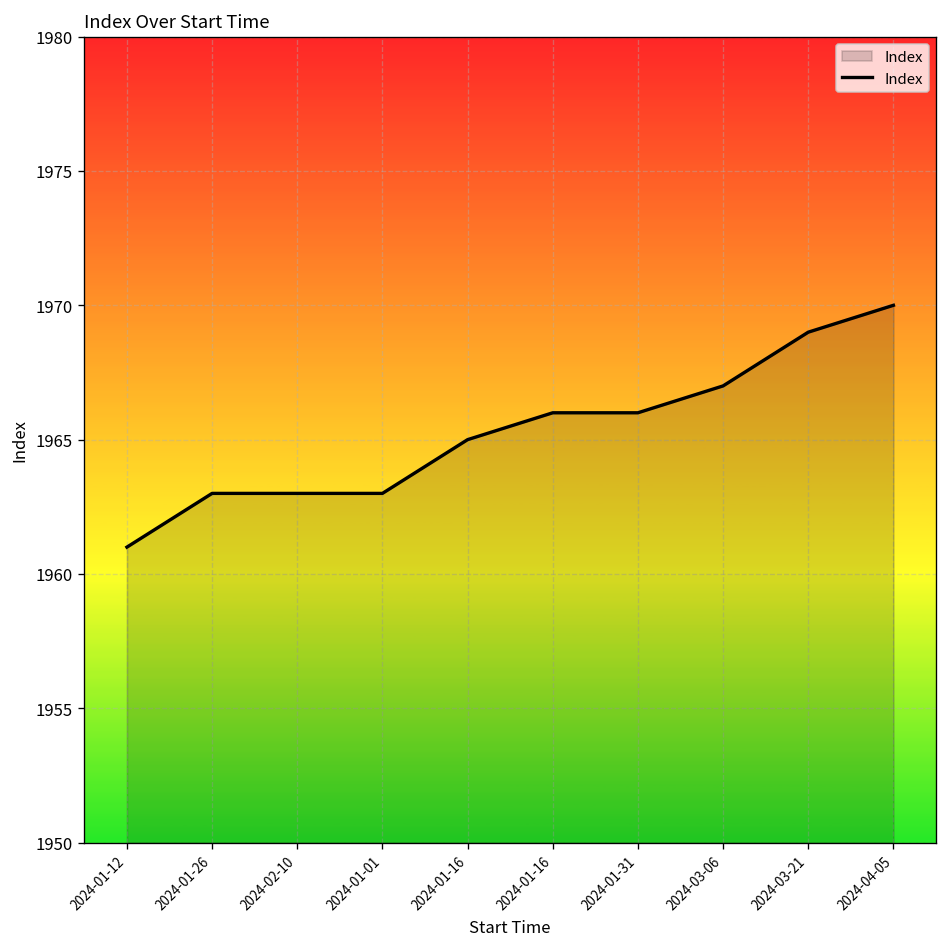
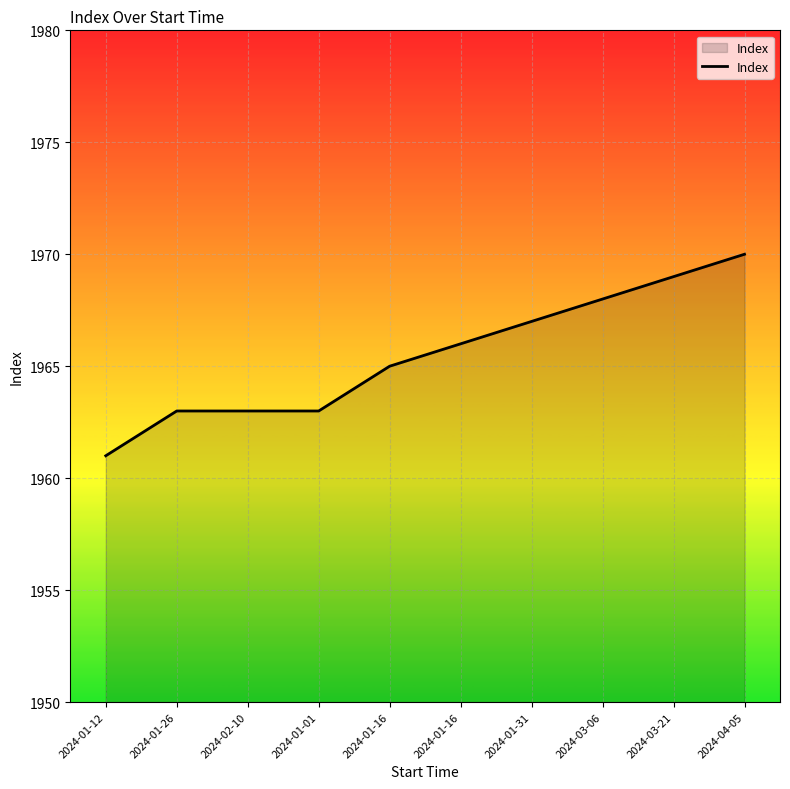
2024-01-31: 1966 -> 1967
2024-03-06: 1967 -> 1968
